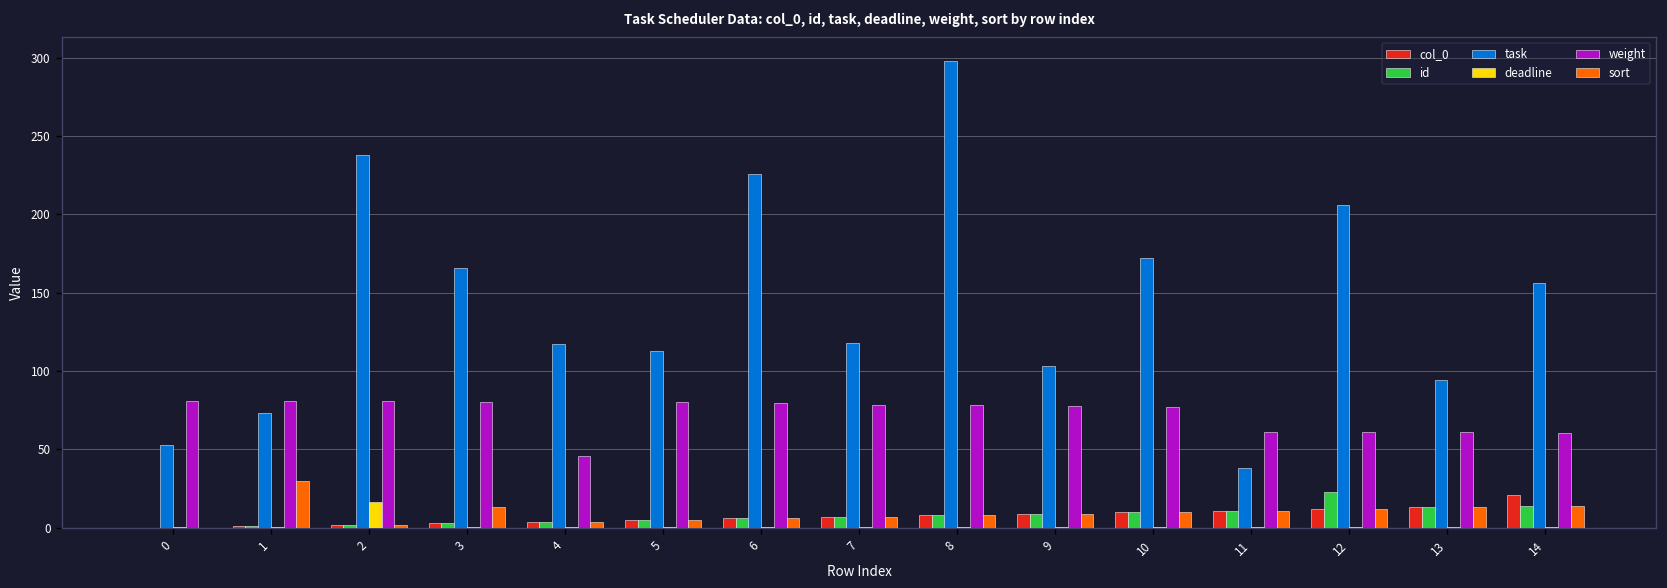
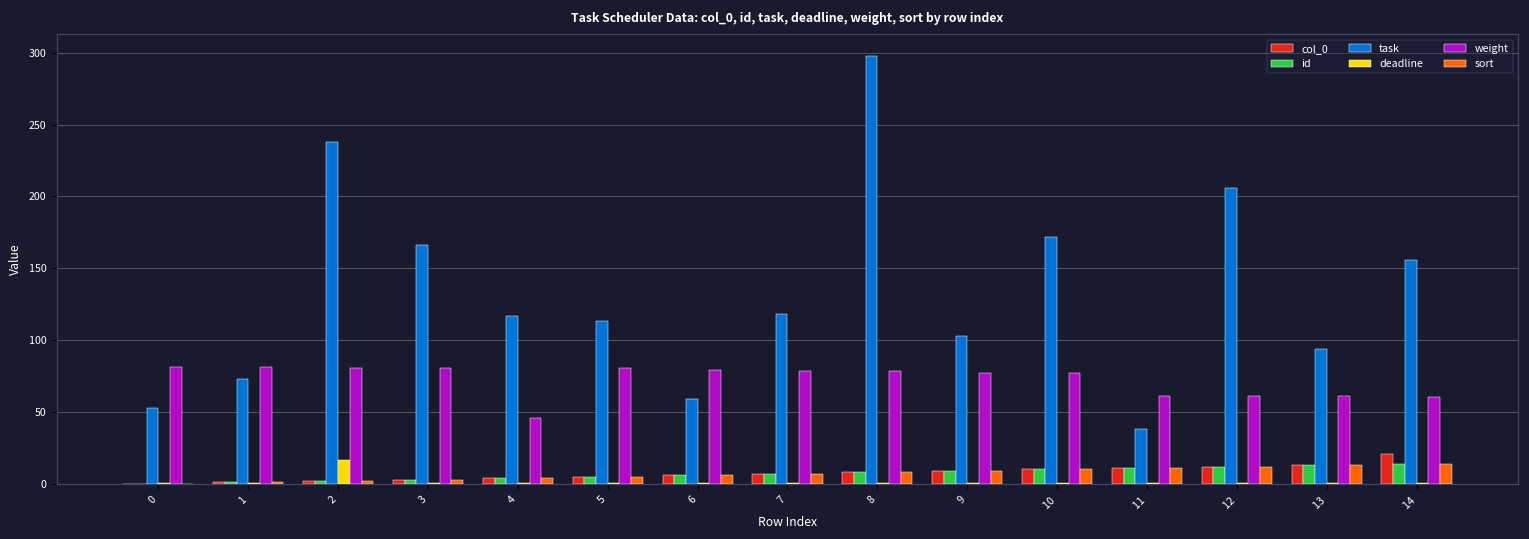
sort, 1: 30 -> 1
sort, 3: 13 -> 3
task, 6: 226 -> 59
id, 12: 23 -> 12
